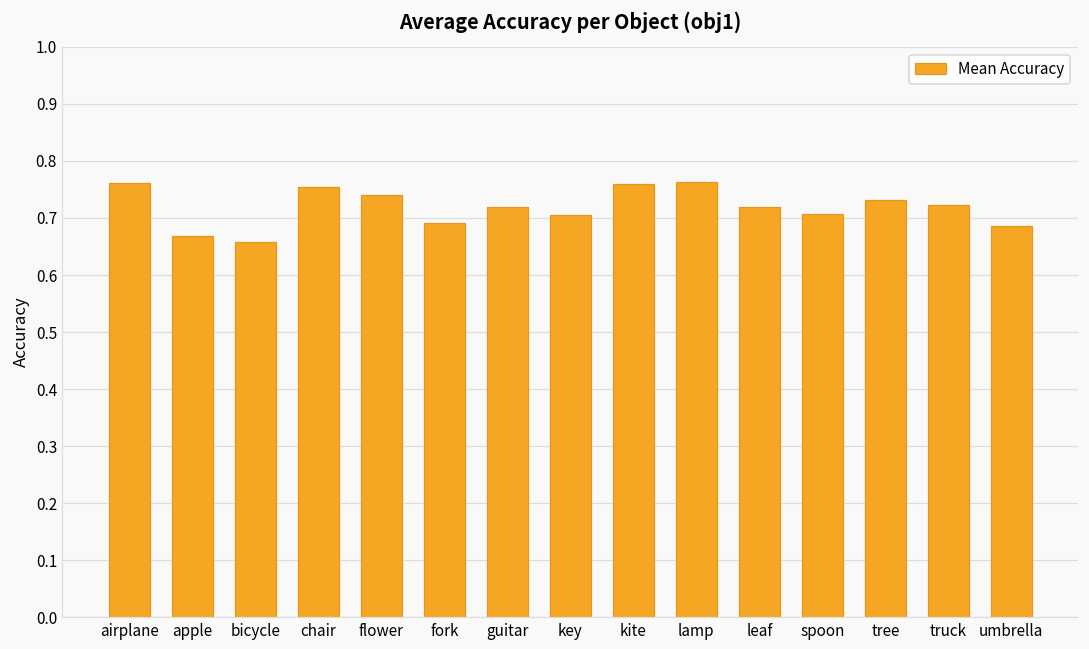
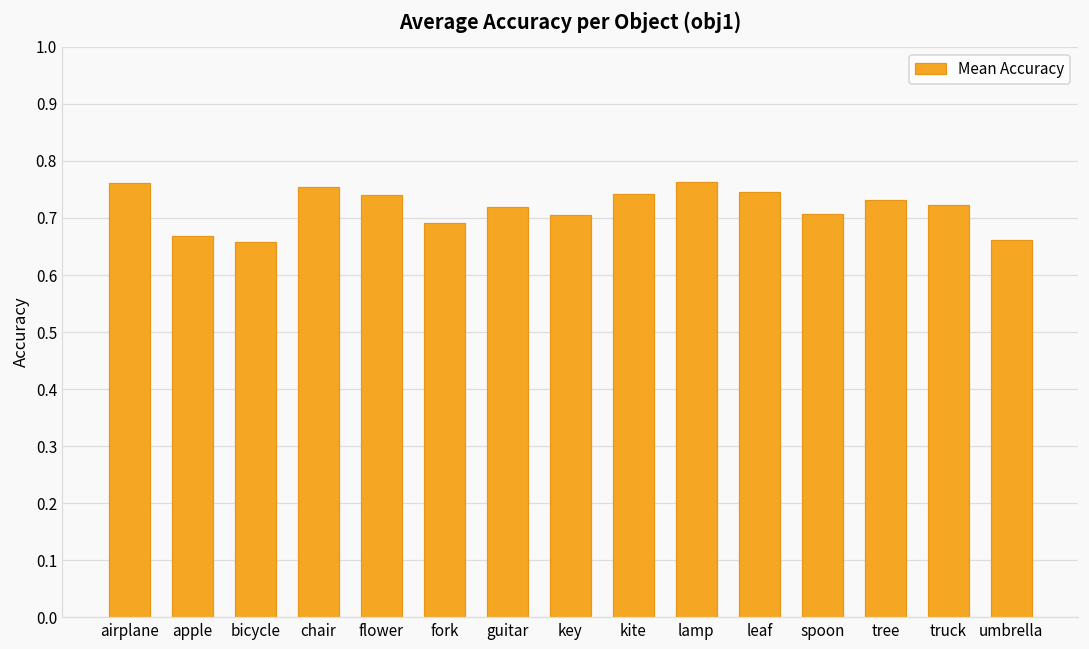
kite: 0.76 -> 0.74
leaf: 0.72 -> 0.75
umbrella: 0.69 -> 0.66
